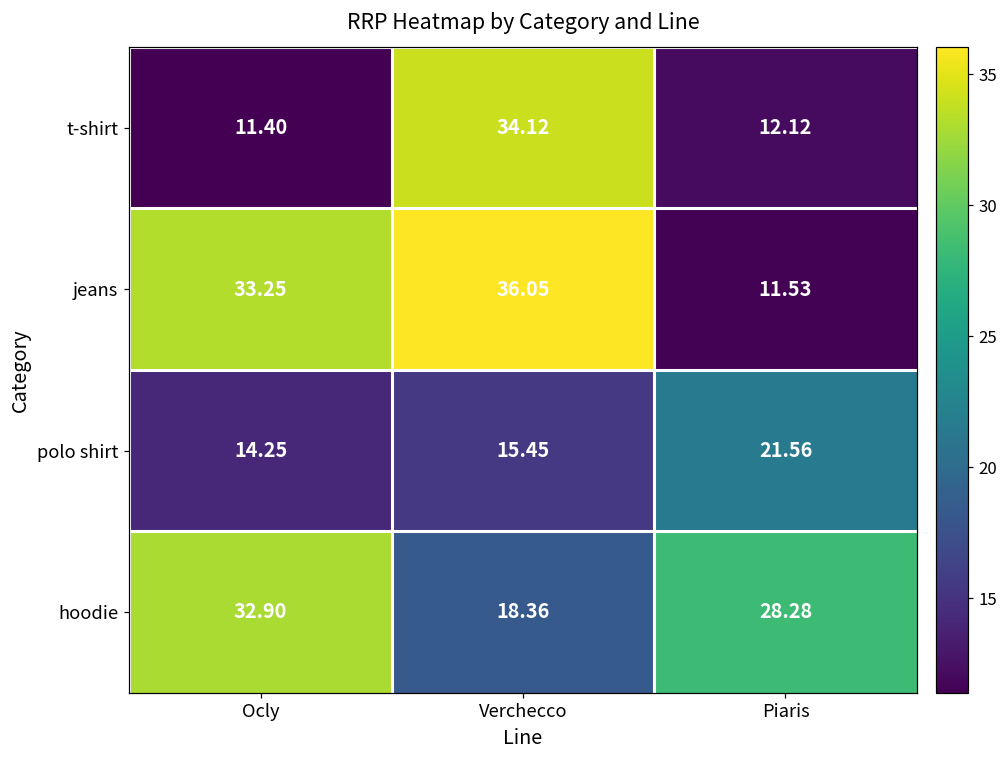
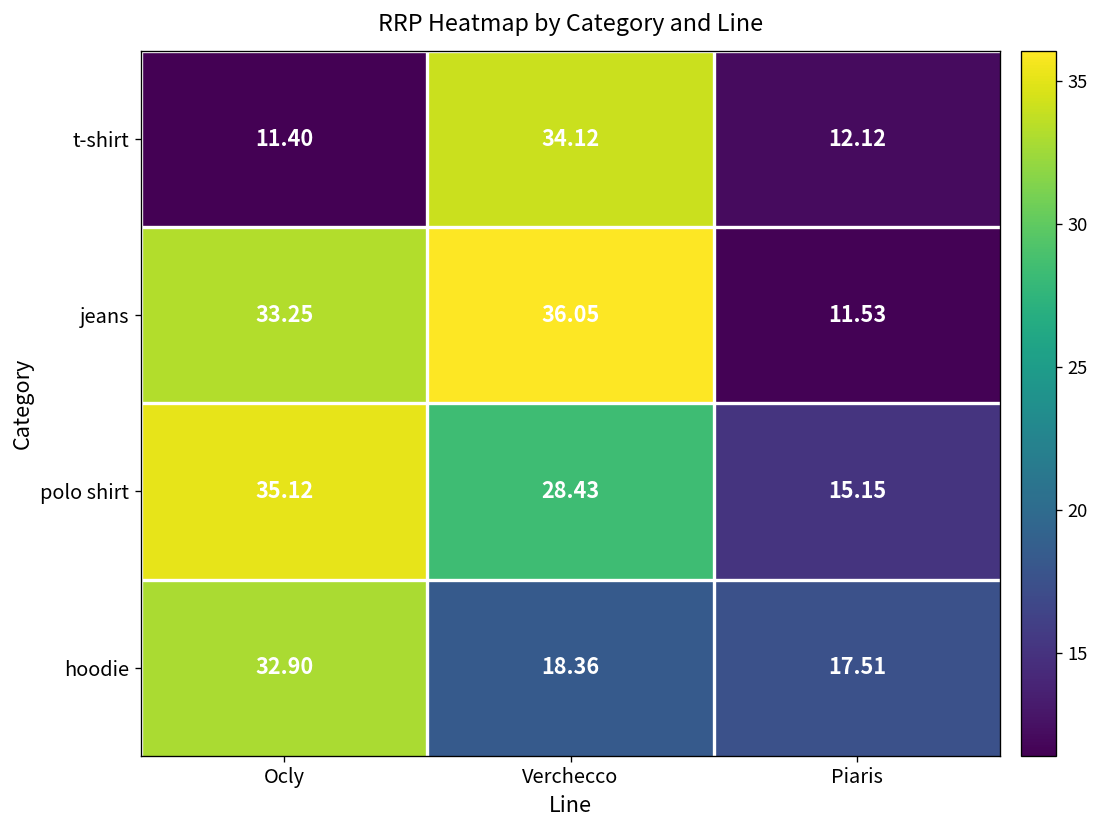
polo shirt, Ocly: 14.25 -> 35.12
polo shirt, Verchecco: 15.45 -> 28.43
polo shirt, Piaris: 21.56 -> 15.15
hoodie, Piaris: 28.28 -> 17.51
